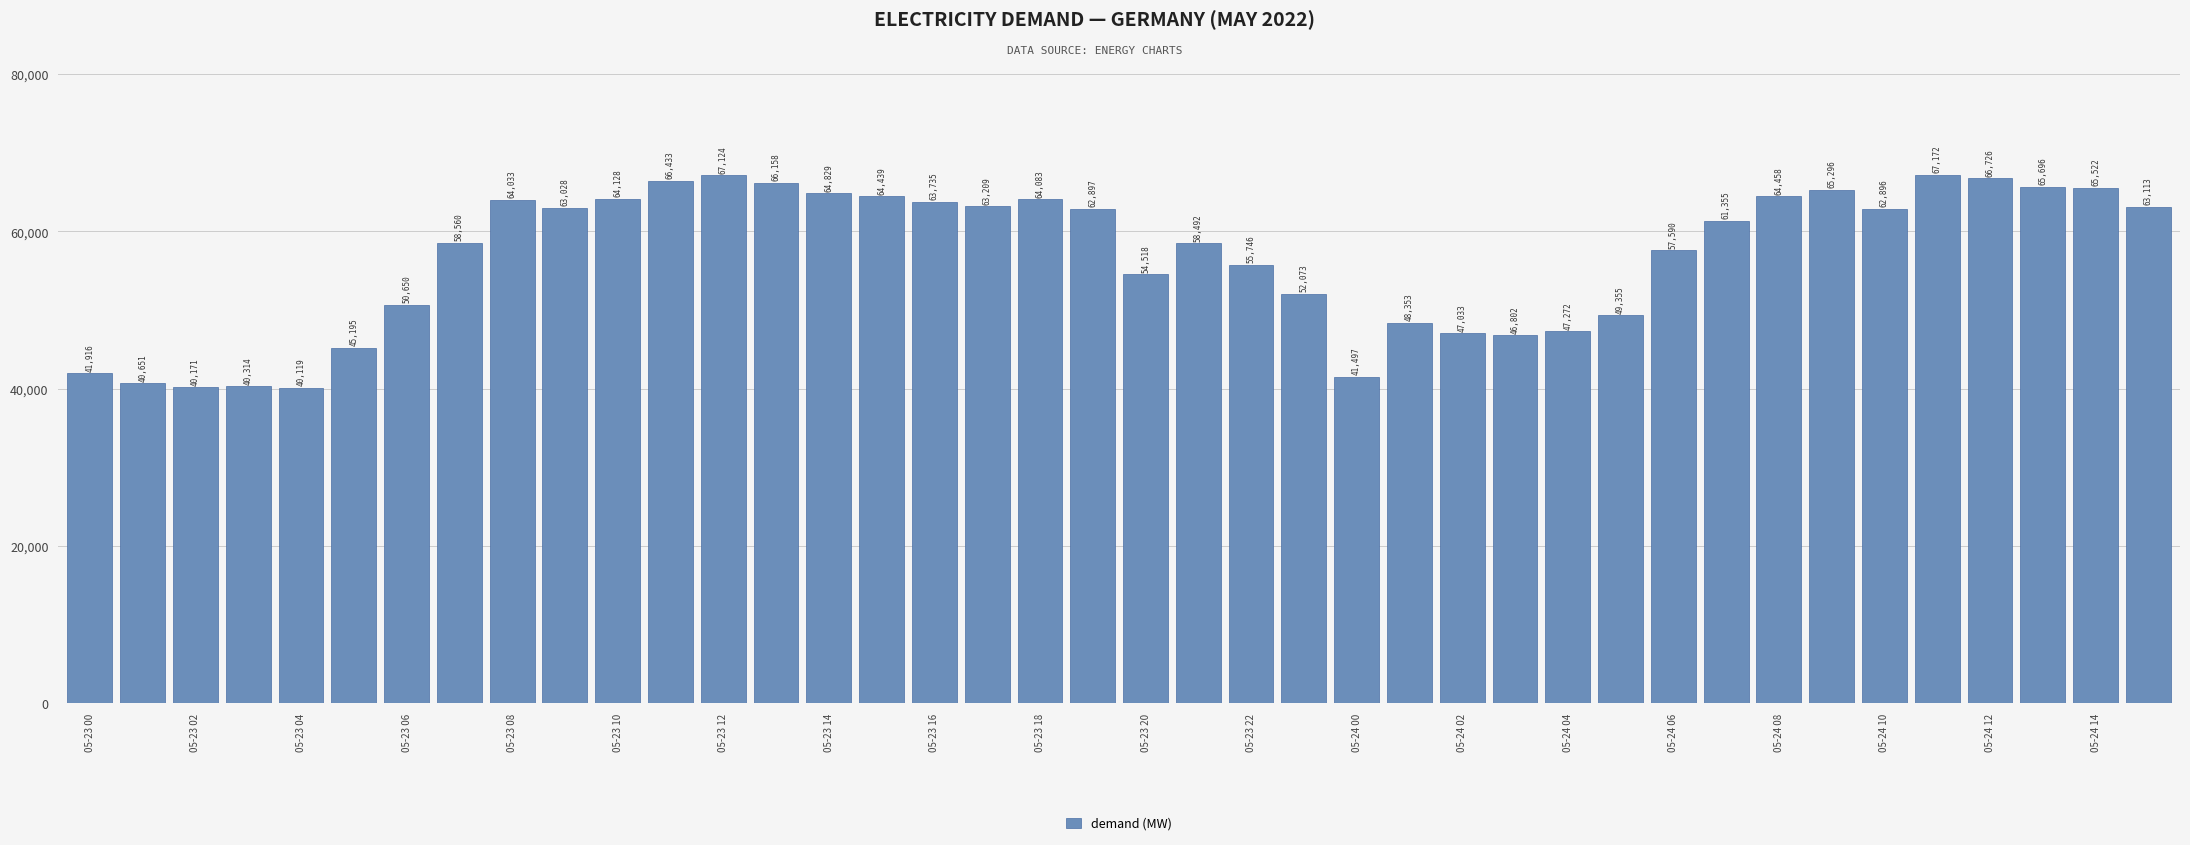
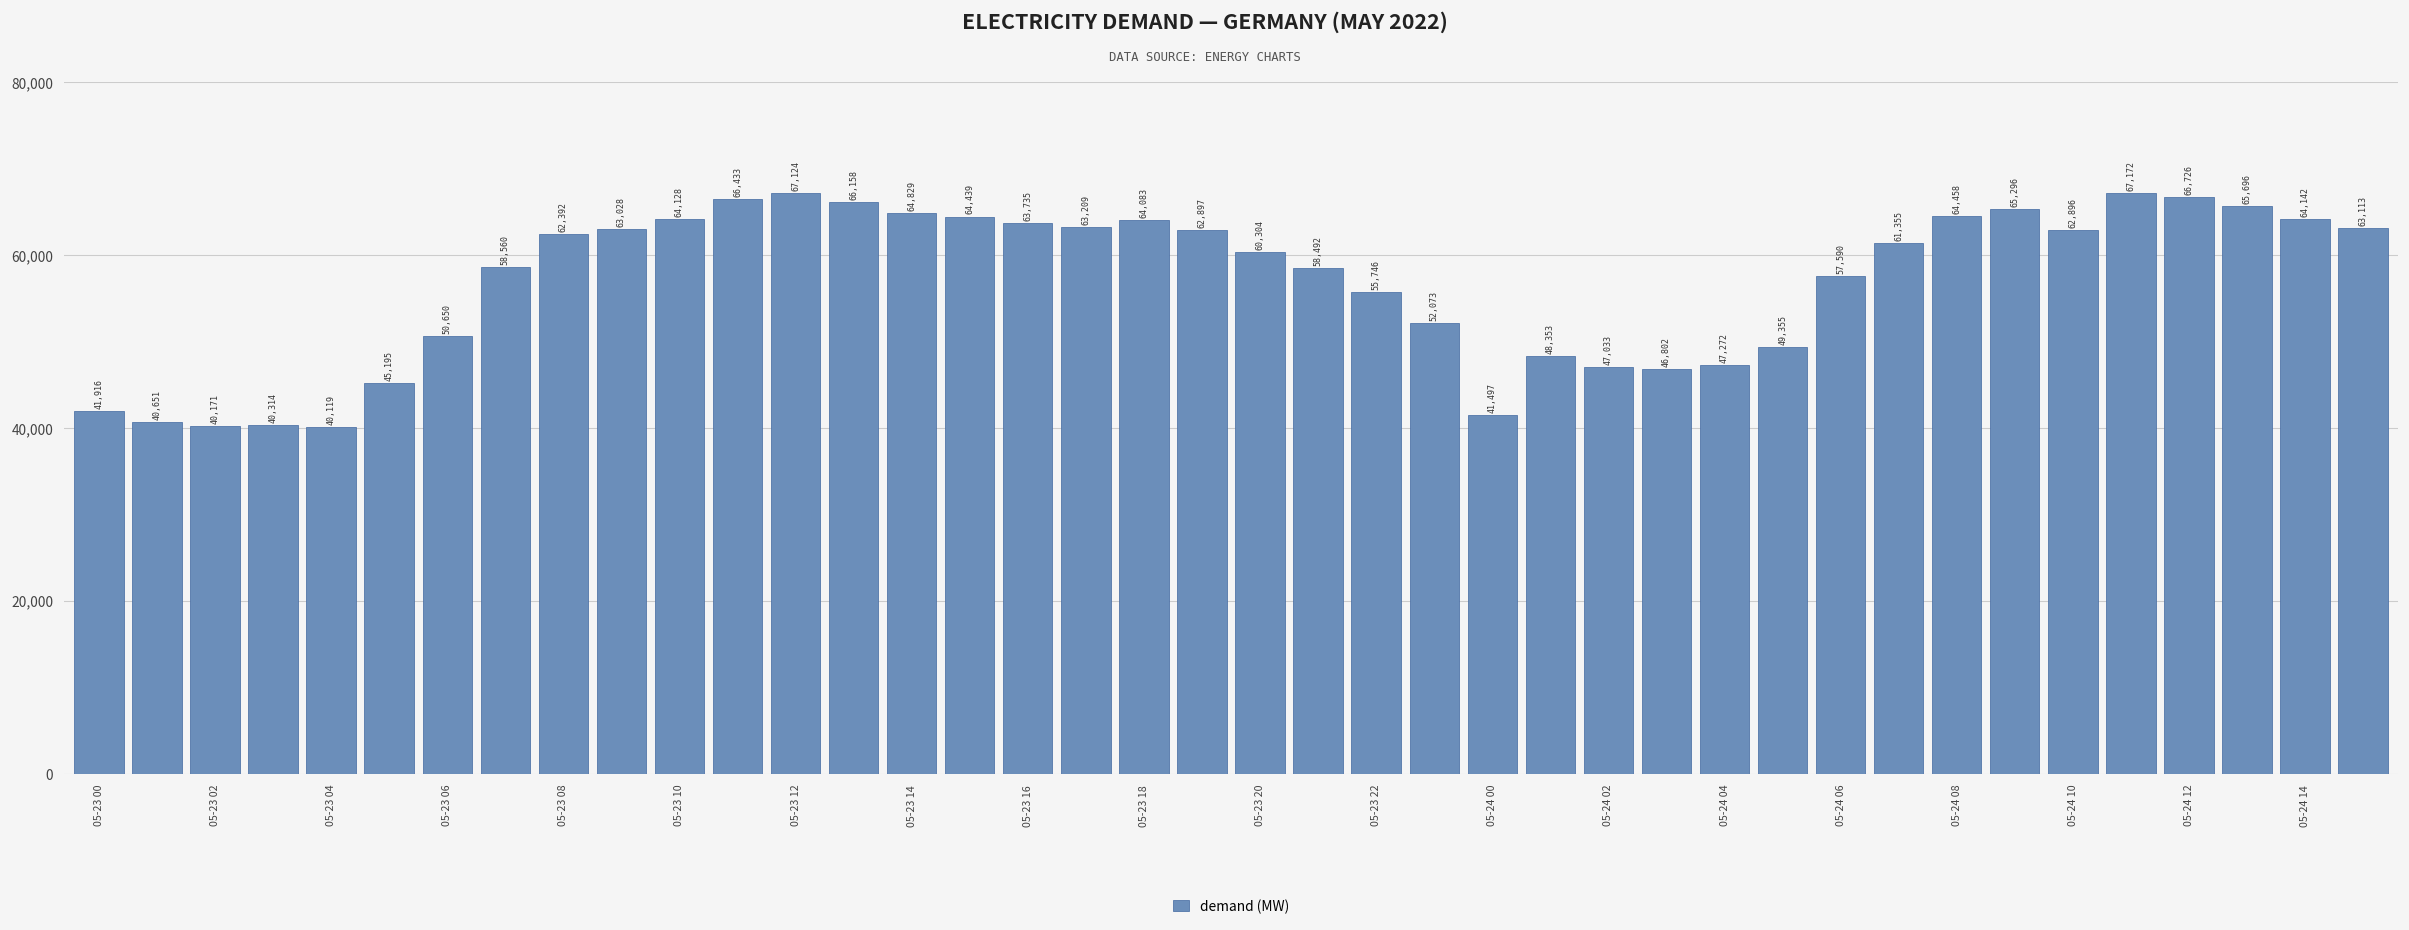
05-23 08: 64,033 -> 62,392
05-23 20: 54,518 -> 60,304
05-24 14: 65,522 -> 64,142
